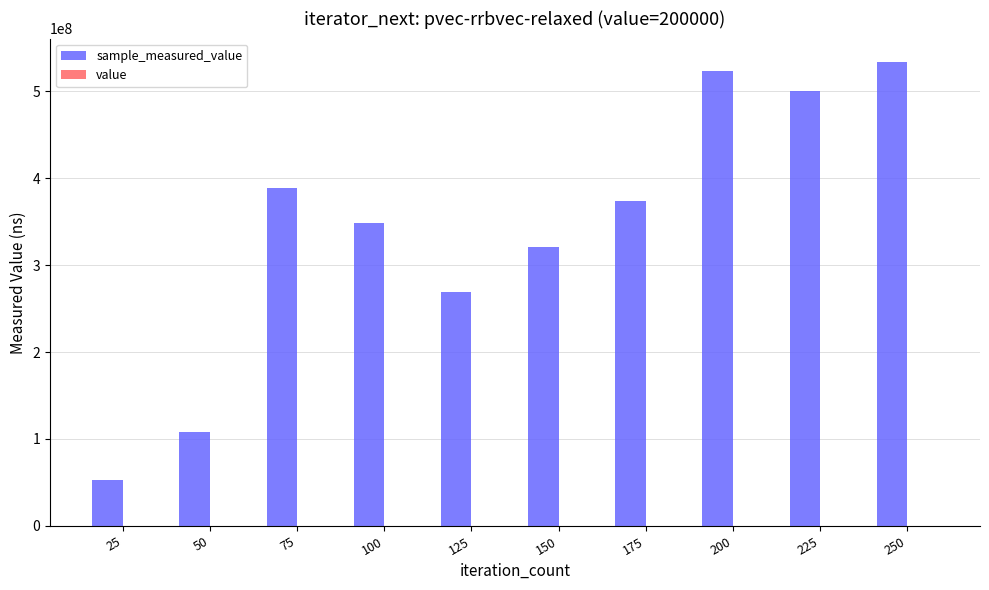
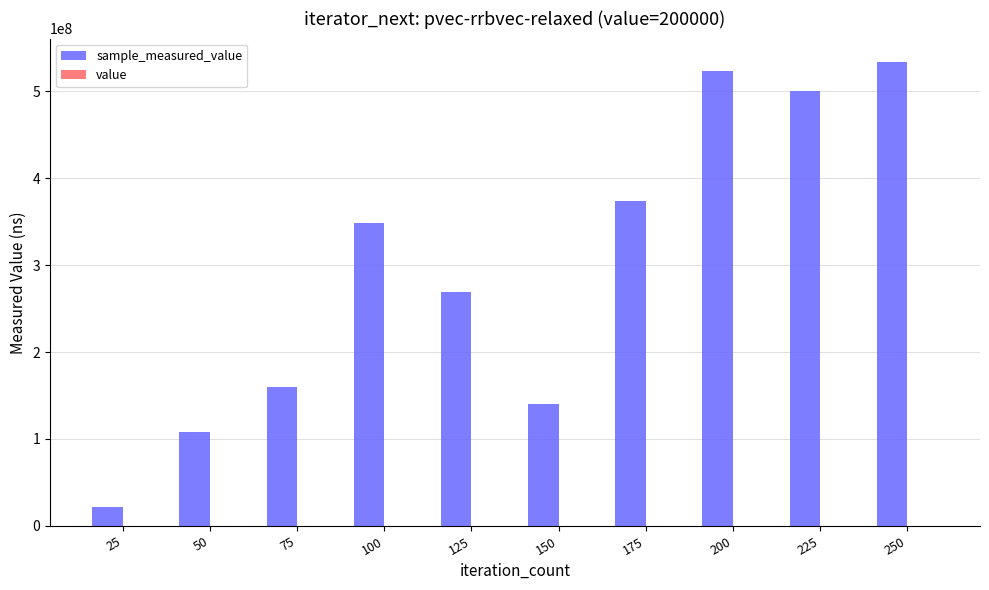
sample_measured_value, 25: 50000000 -> 20000000
sample_measured_value, 75: 390000000 -> 160000000
sample_measured_value, 150: 320000000 -> 140000000
